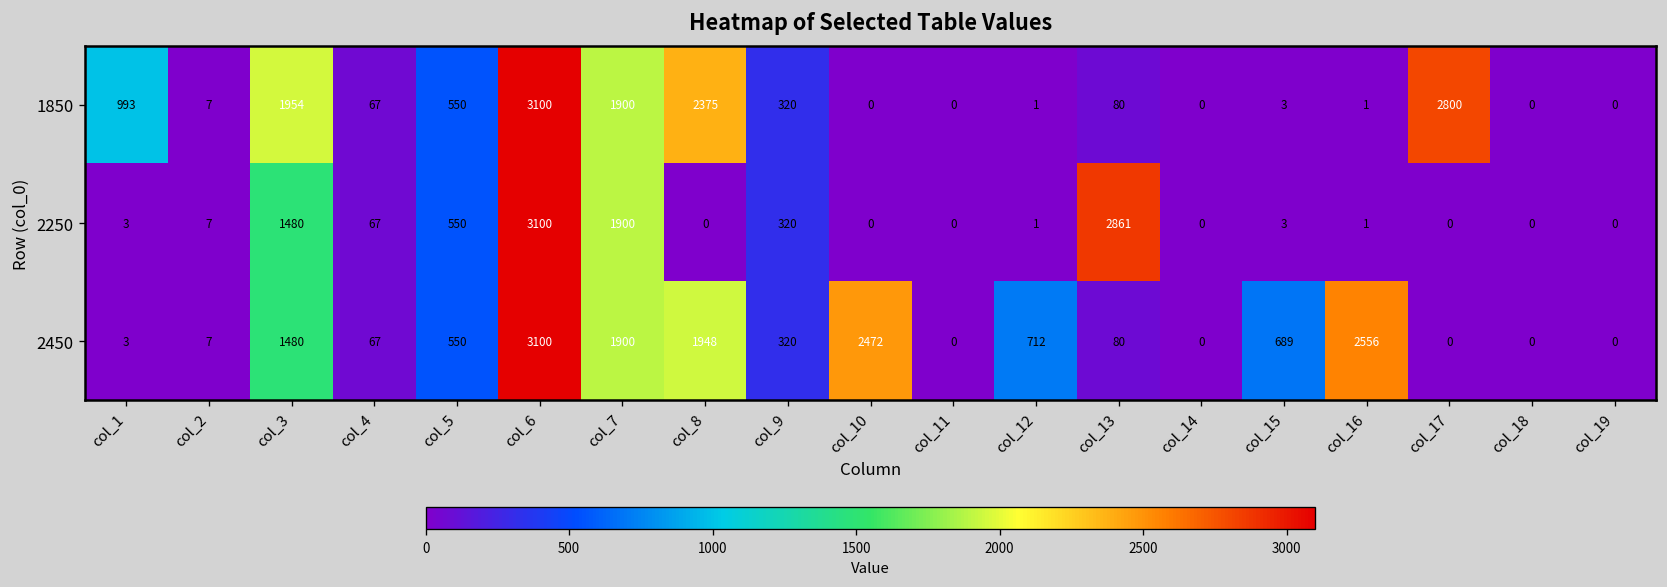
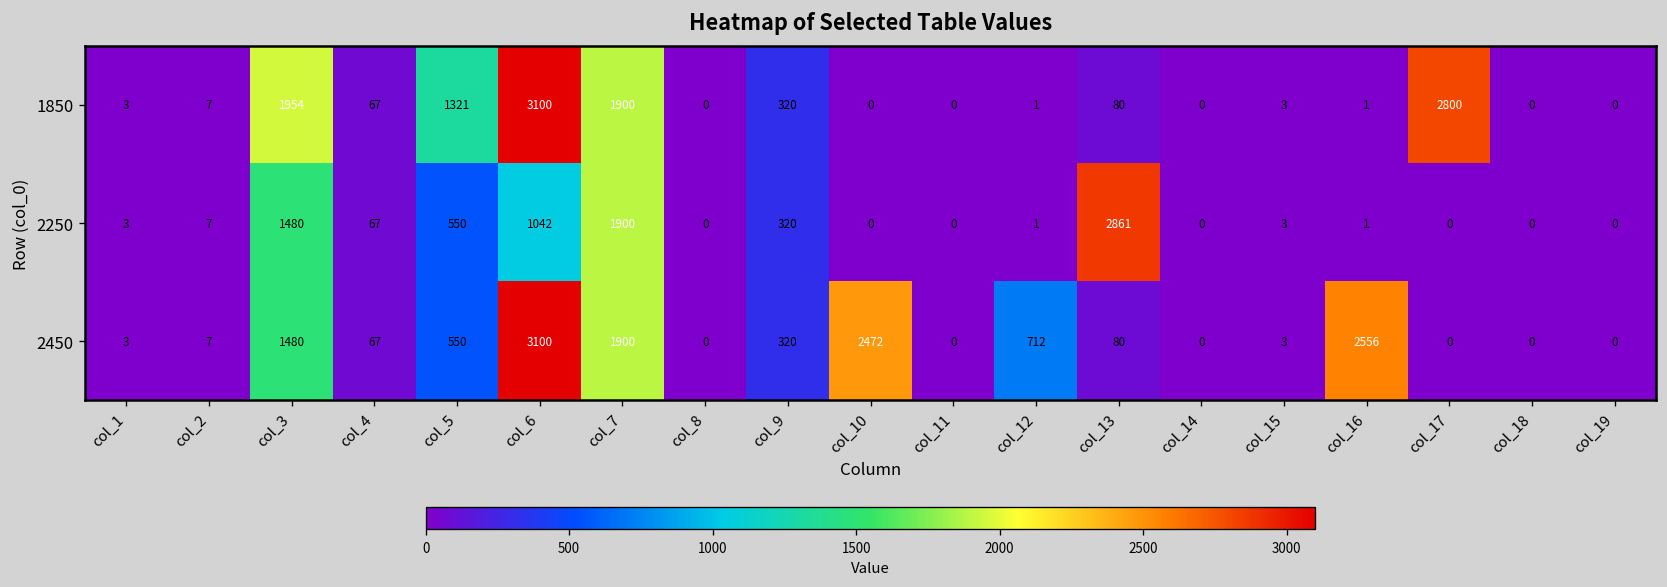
1850, col_1: 993 -> 3
1850, col_5: 550 -> 1321
1850, col_8: 2375 -> 0
2250, col_6: 3100 -> 1042
2450, col_8: 1948 -> 0
2450, col_15: 689 -> 3
